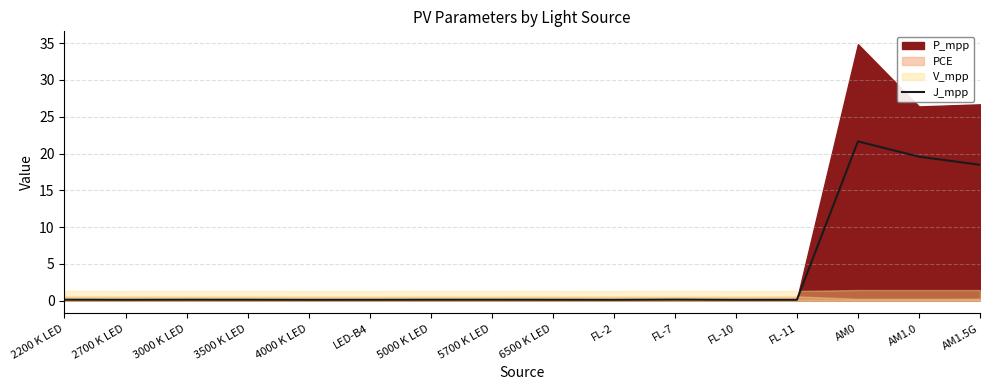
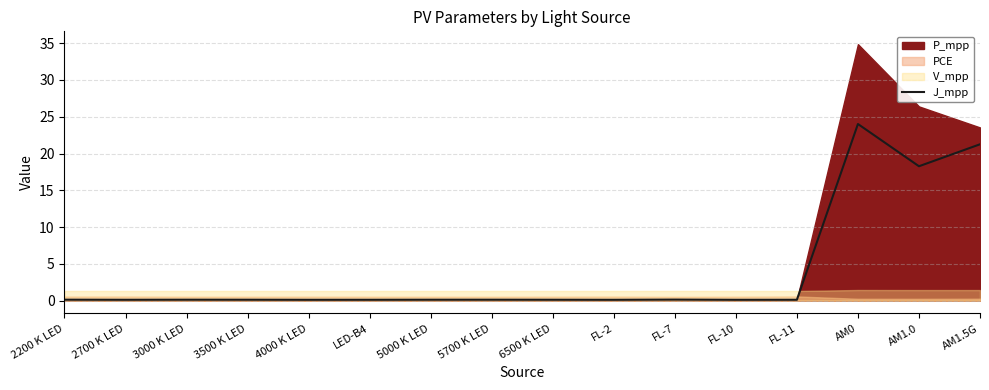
J_mpp, AM0: 22 -> 24
J_mpp, AM1.0: 20 -> 18
J_mpp, AM1.5G: 18 -> 21
P_mpp, AM1.5G: 27 -> 24
